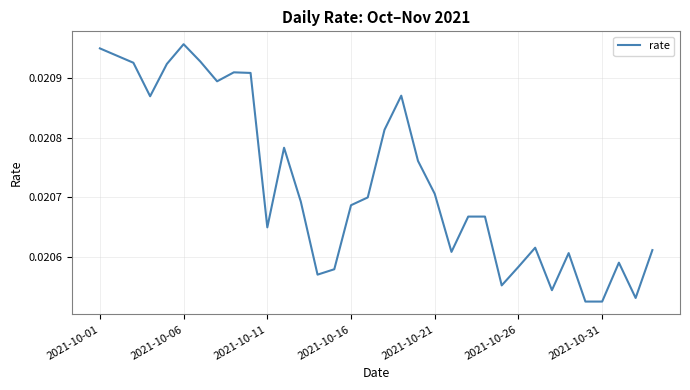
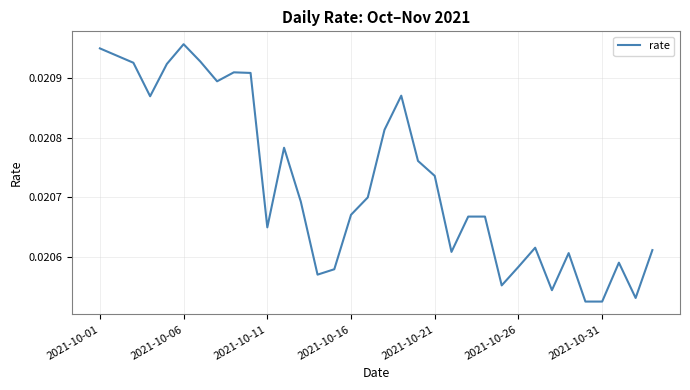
2021-10-16: 0.02069 -> 0.02067
2021-10-21: 0.02071 -> 0.02074
